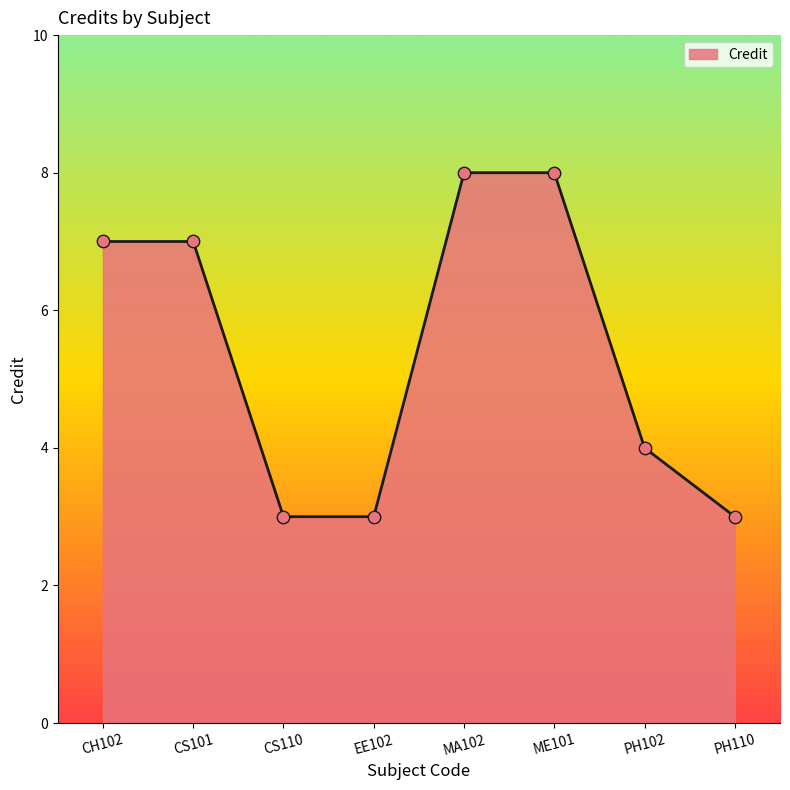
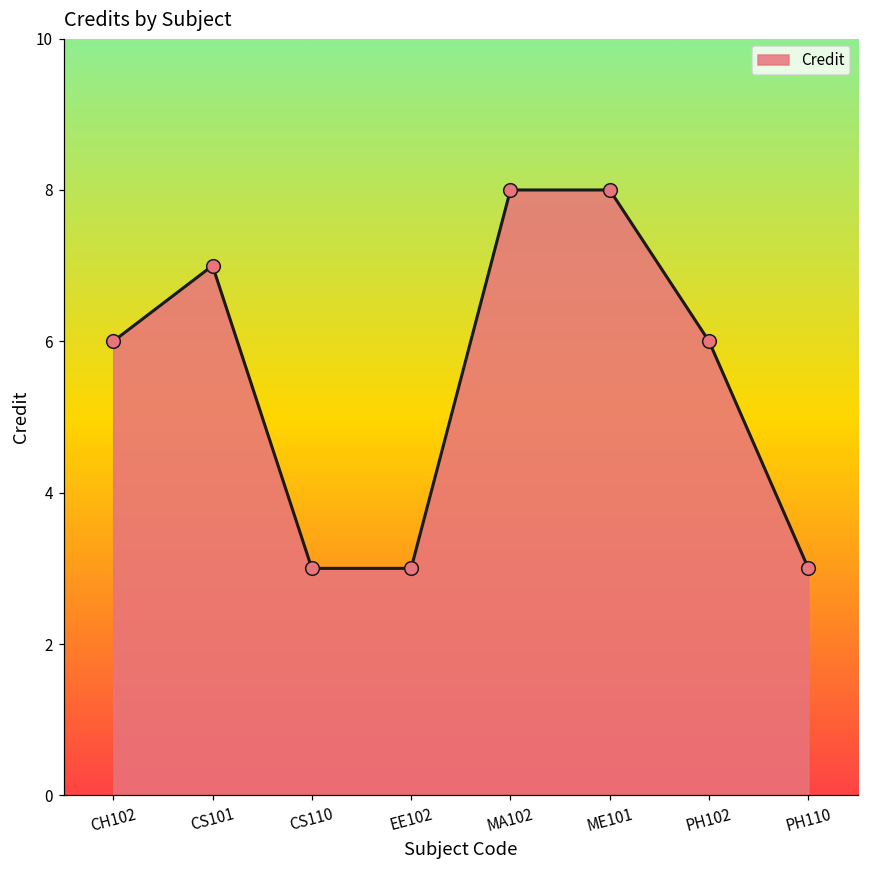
CH102: 7 -> 6
PH102: 4 -> 6
